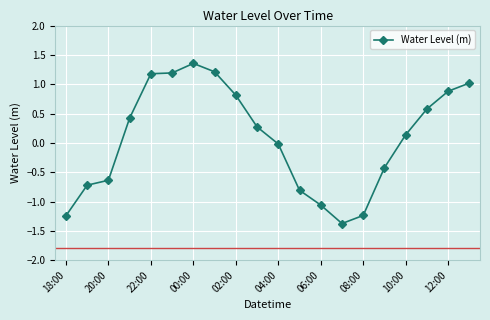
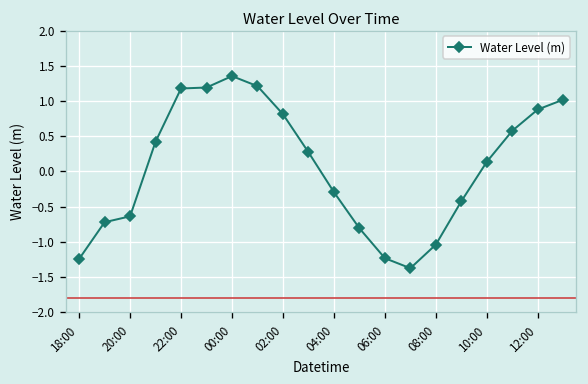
04:00: 0.0 -> -0.3
06:00: -1.1 -> -1.2
08:00: -1.2 -> -1.0
